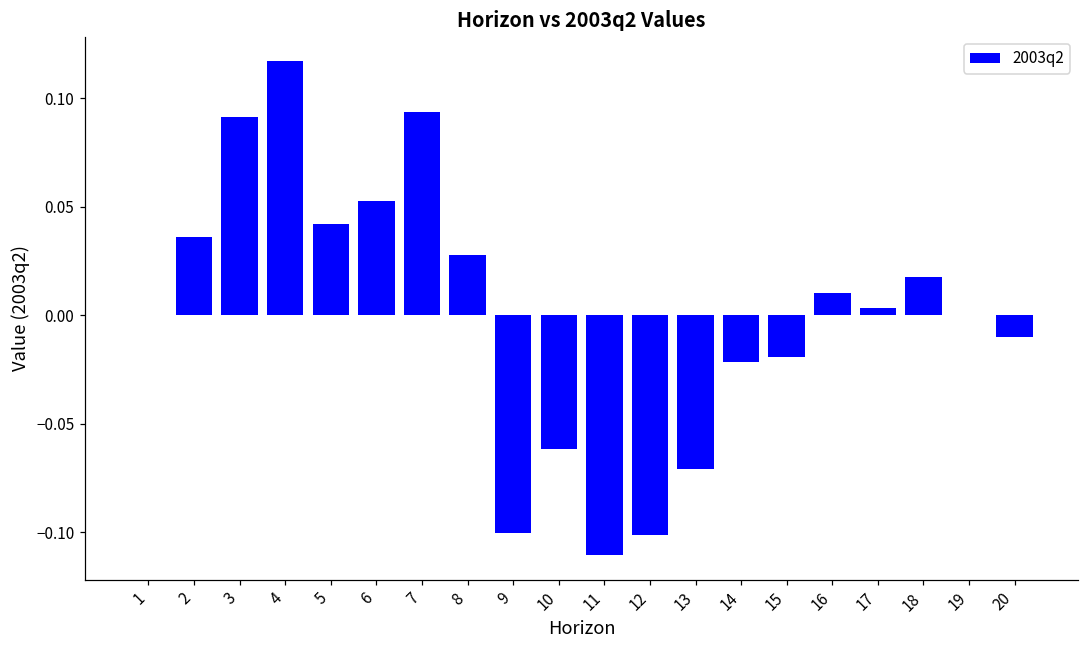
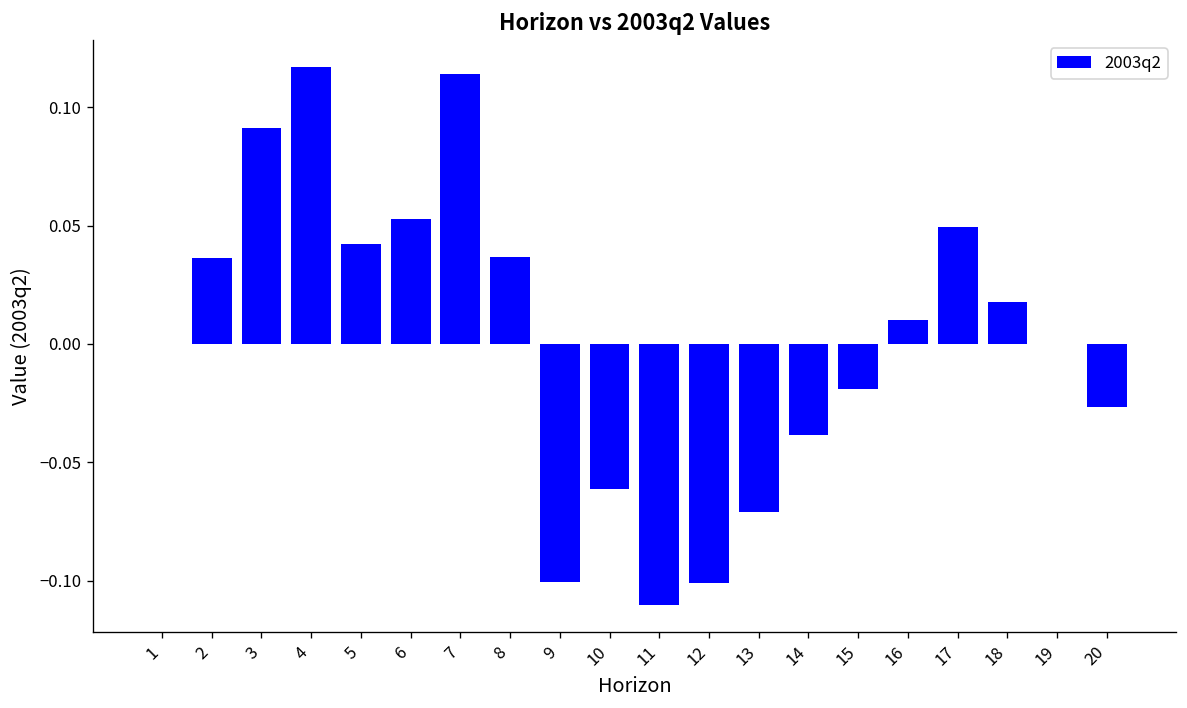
7: 0.094 -> 0.114
8: 0.028 -> 0.037
14: -0.021 -> -0.038
17: 0.003 -> 0.050
20: -0.010 -> -0.027
